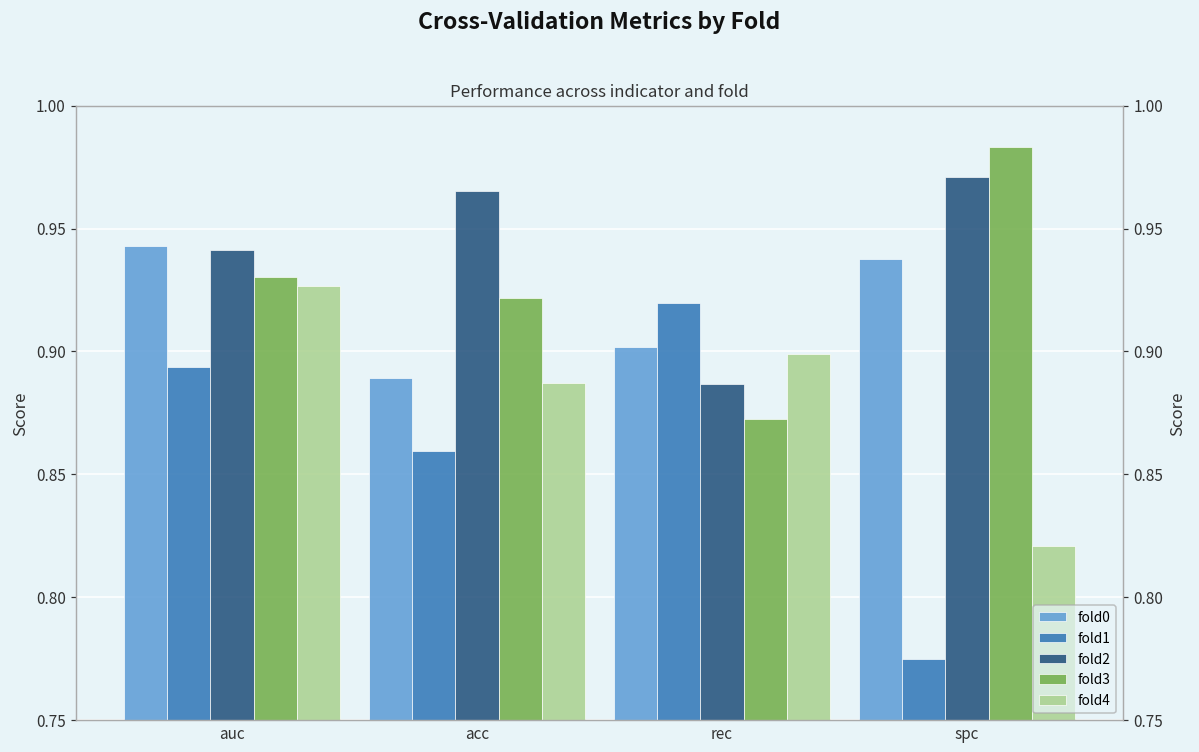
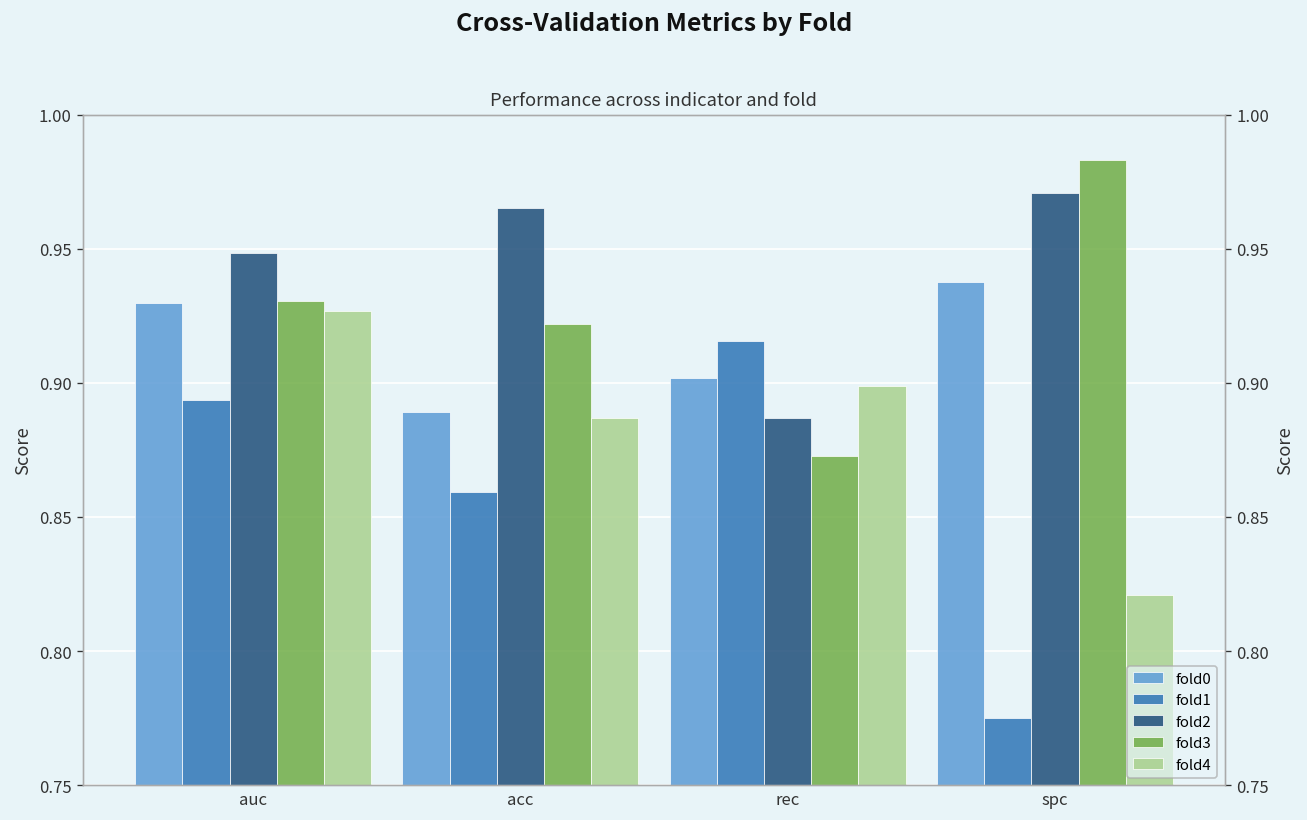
fold0, auc: 0.943 -> 0.930
fold2, auc: 0.941 -> 0.948
fold1, rec: 0.920 -> 0.916
